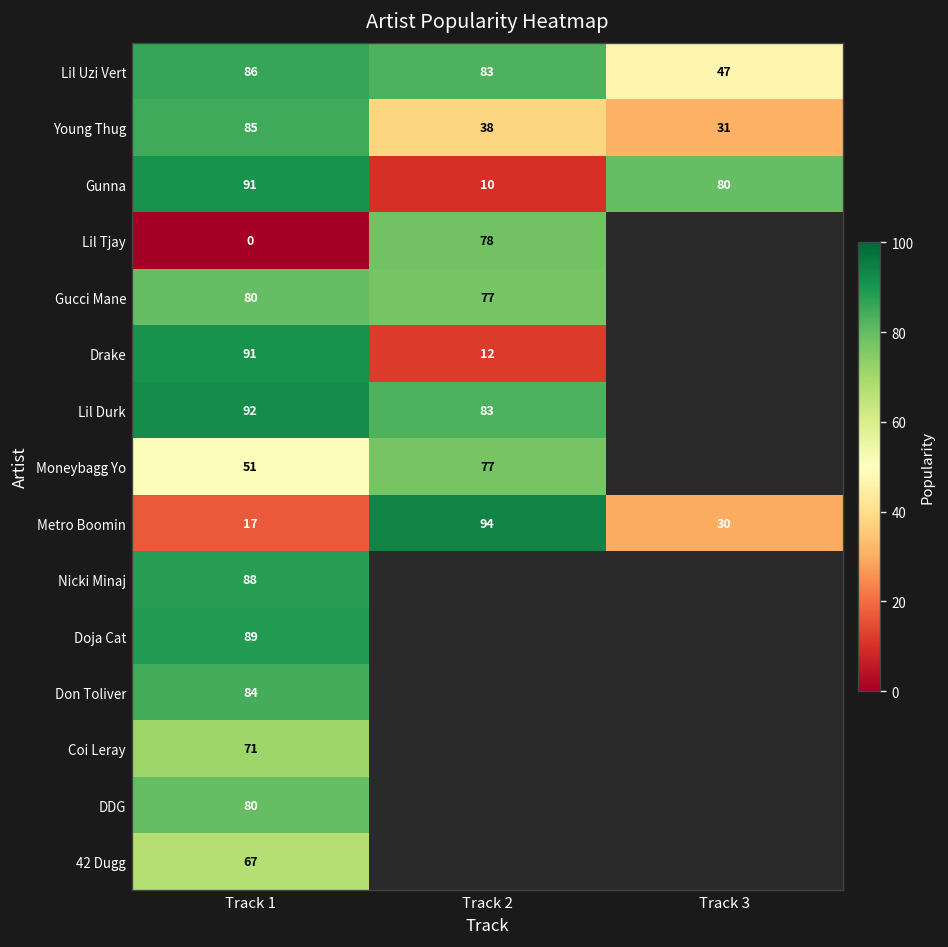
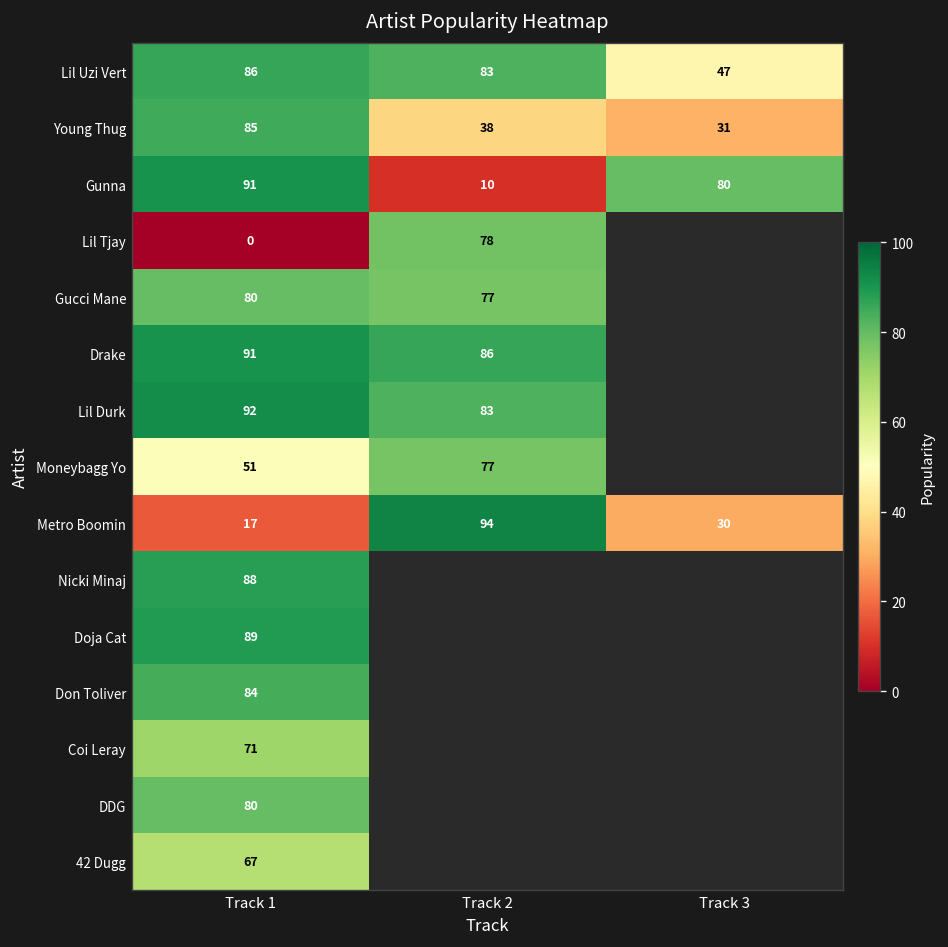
Drake, Track 2: 12 -> 86
